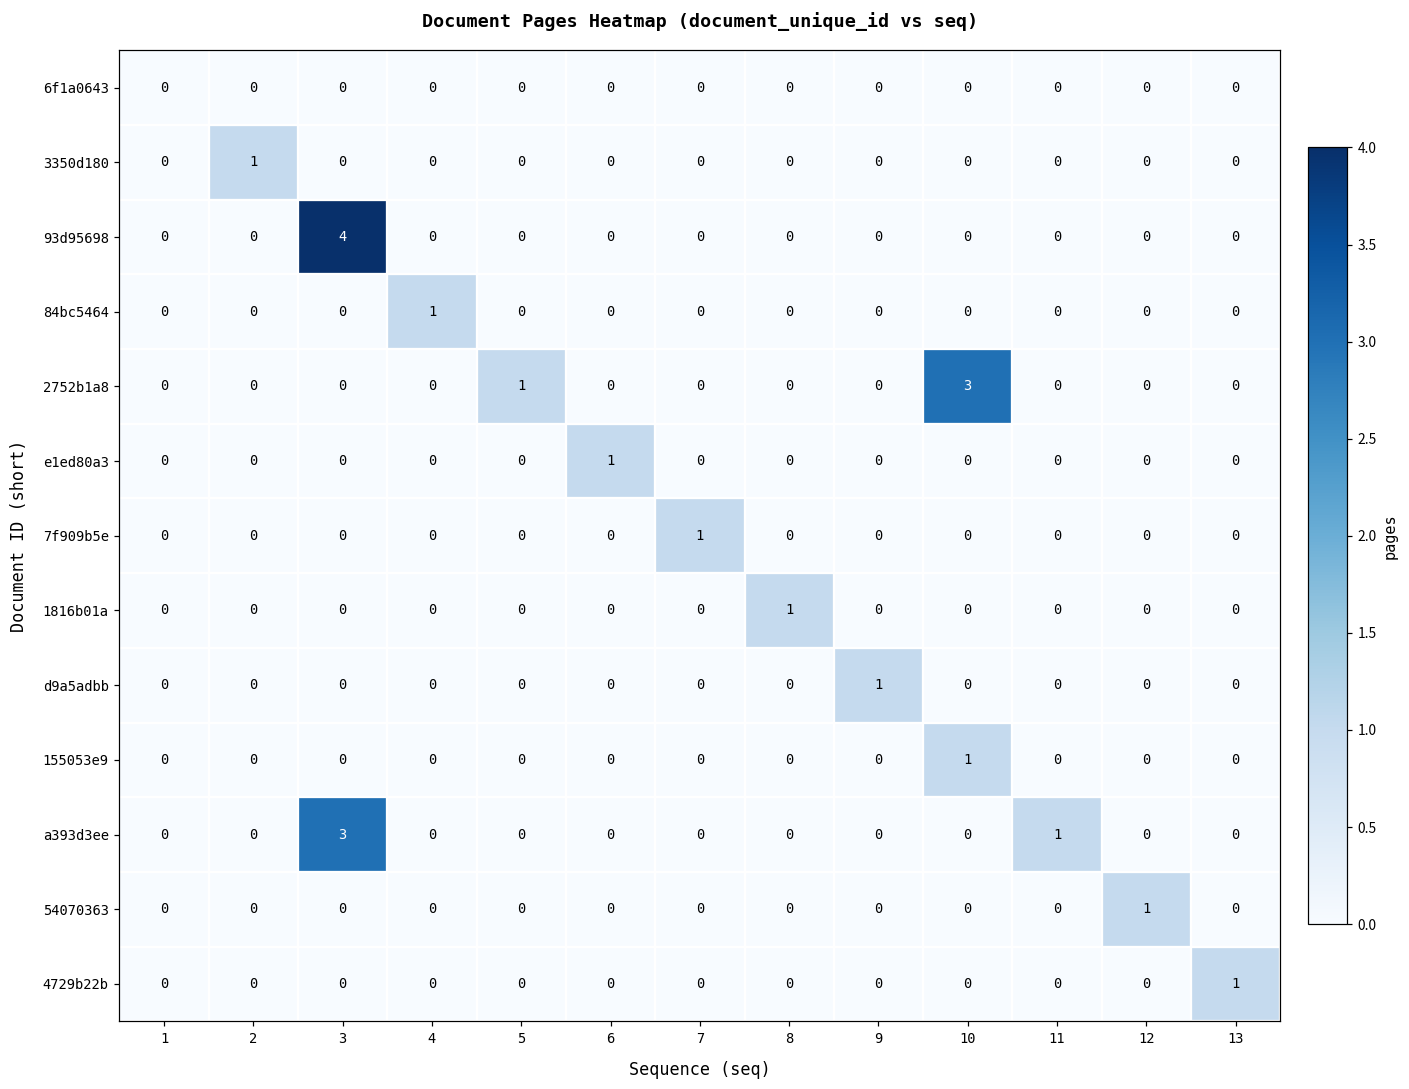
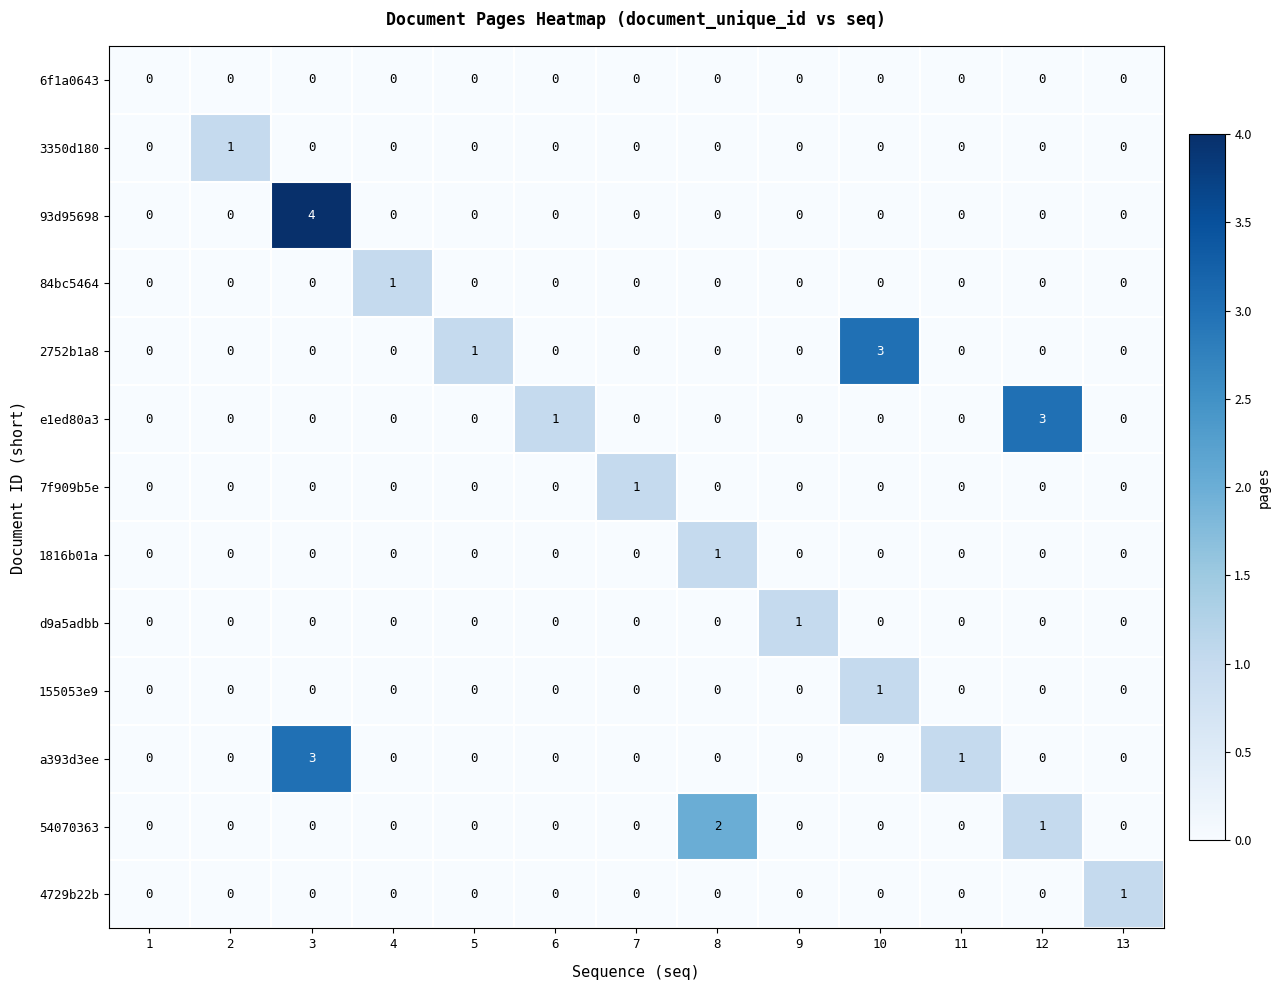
e1ed80a3, 12: 0 -> 3
54070363, 8: 0 -> 2
